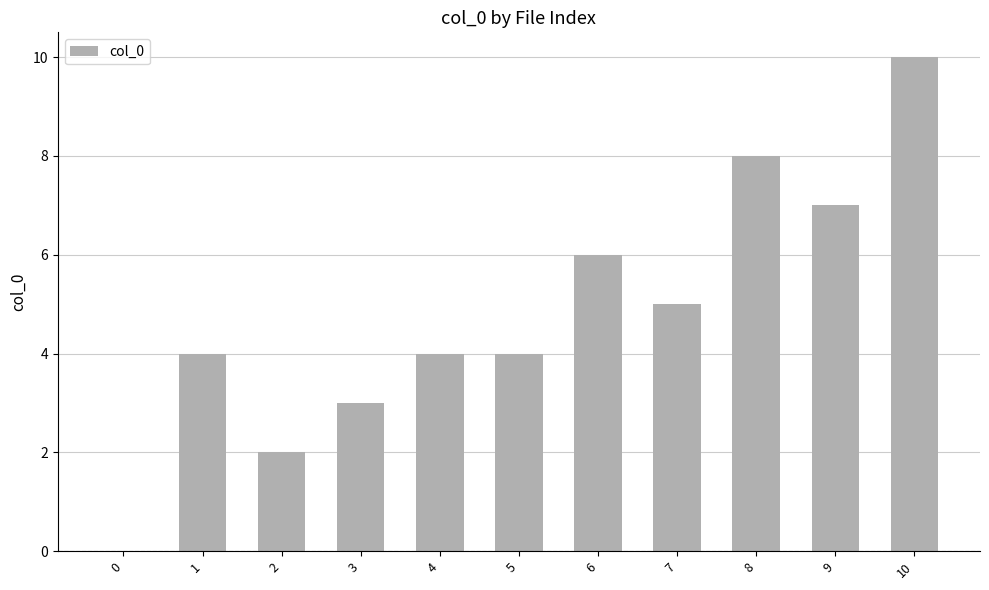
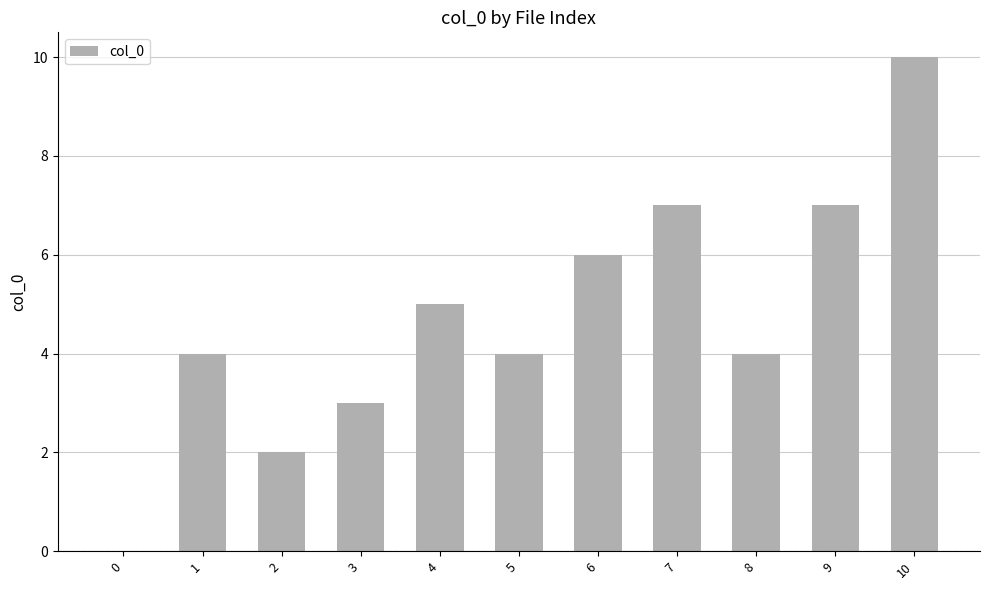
4: 4 -> 5
7: 5 -> 7
8: 8 -> 4
